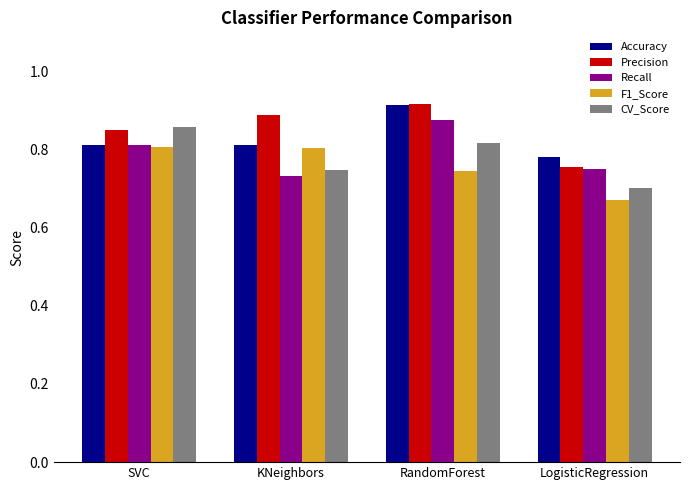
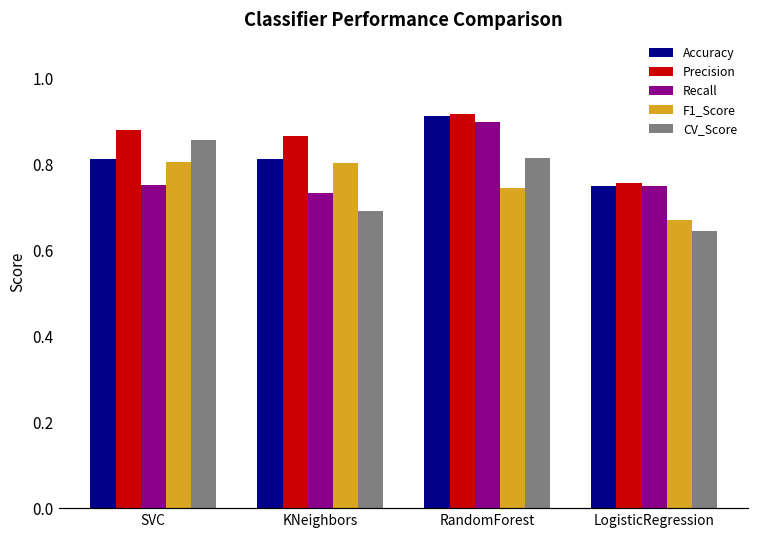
Precision, SVC: 0.85 -> 0.88
Recall, SVC: 0.81 -> 0.75
Precision, KNeighbors: 0.89 -> 0.87
CV_Score, KNeighbors: 0.75 -> 0.69
Recall, RandomForest: 0.88 -> 0.90
Accuracy, LogisticRegression: 0.78 -> 0.75
CV_Score, LogisticRegression: 0.70 -> 0.65
